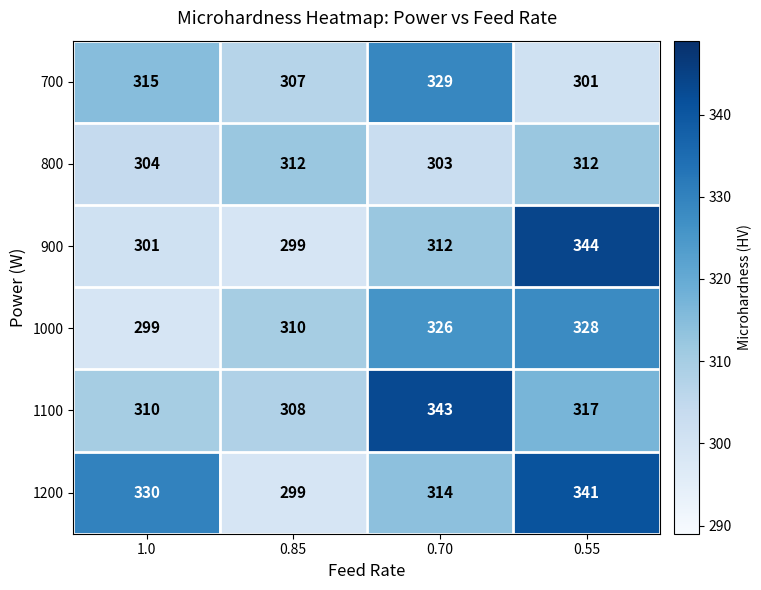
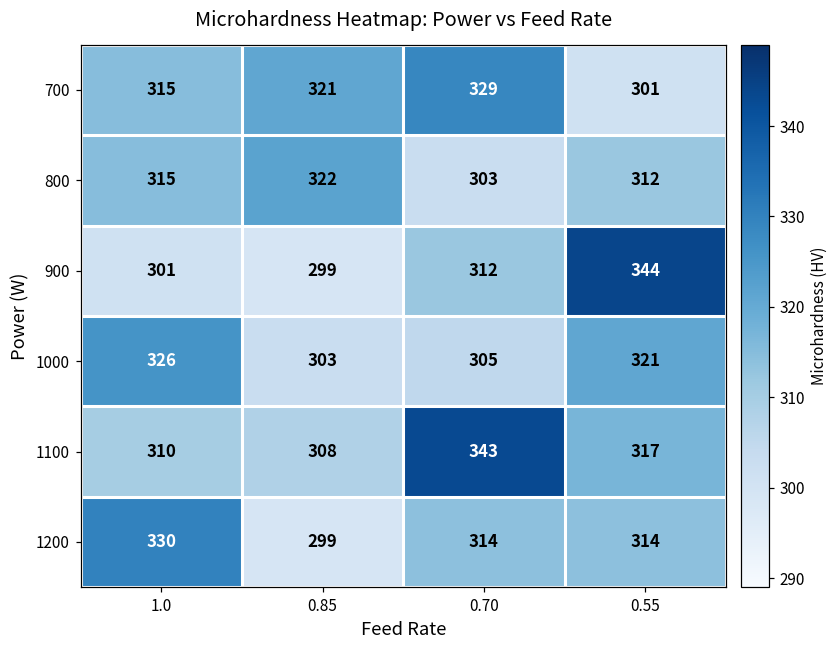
700, 0.85: 307 -> 321
800, 1.0: 304 -> 315
800, 0.85: 312 -> 322
1000, 1.0: 299 -> 326
1000, 0.85: 310 -> 303
1000, 0.70: 326 -> 305
1000, 0.55: 328 -> 321
1200, 0.55: 341 -> 314
